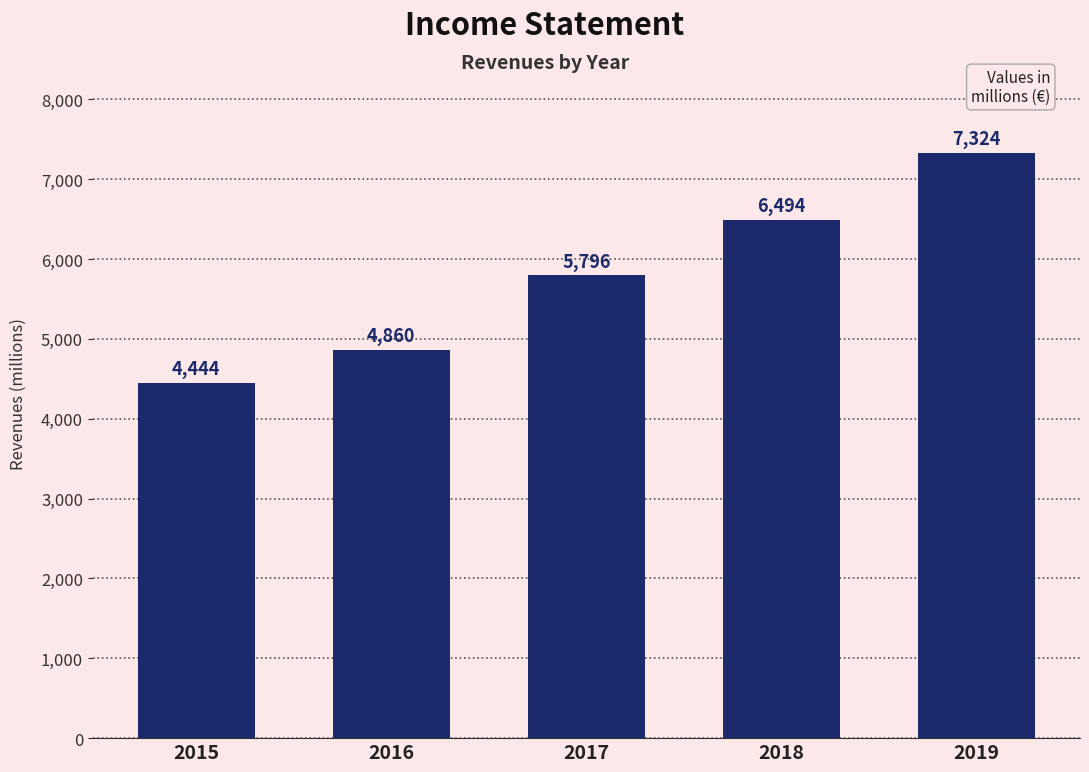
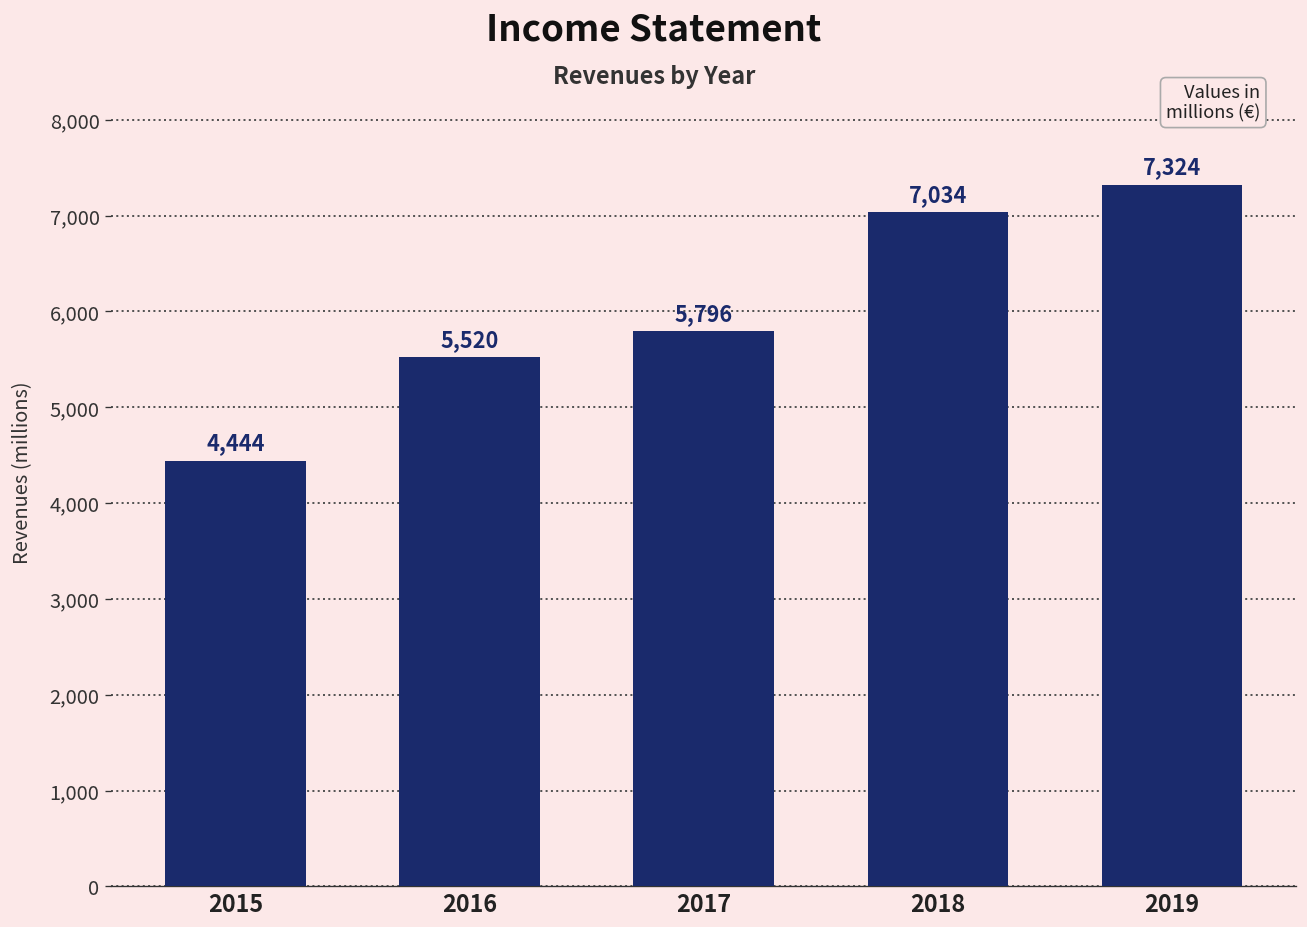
2016: 4,860 -> 5,520
2018: 6,494 -> 7,034
